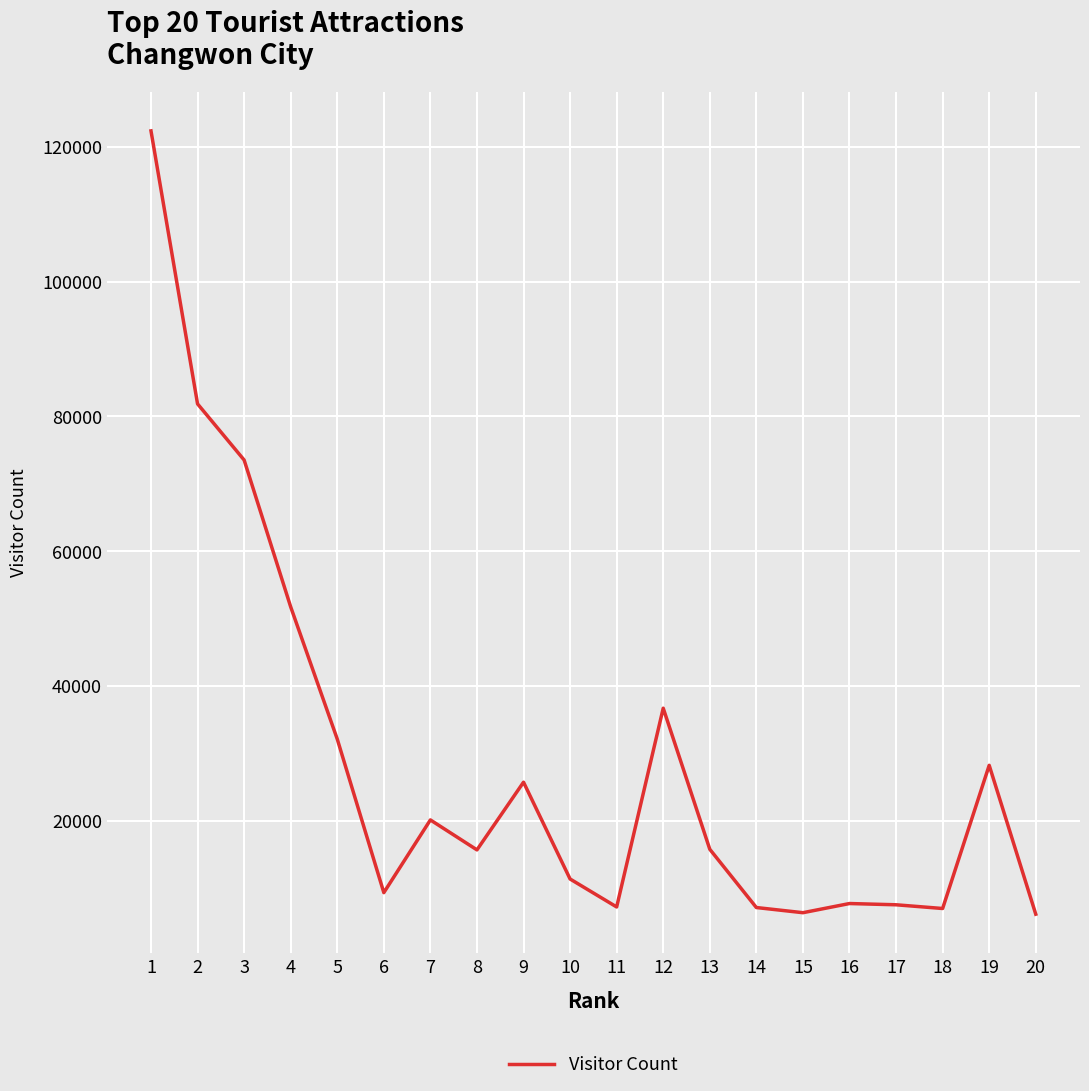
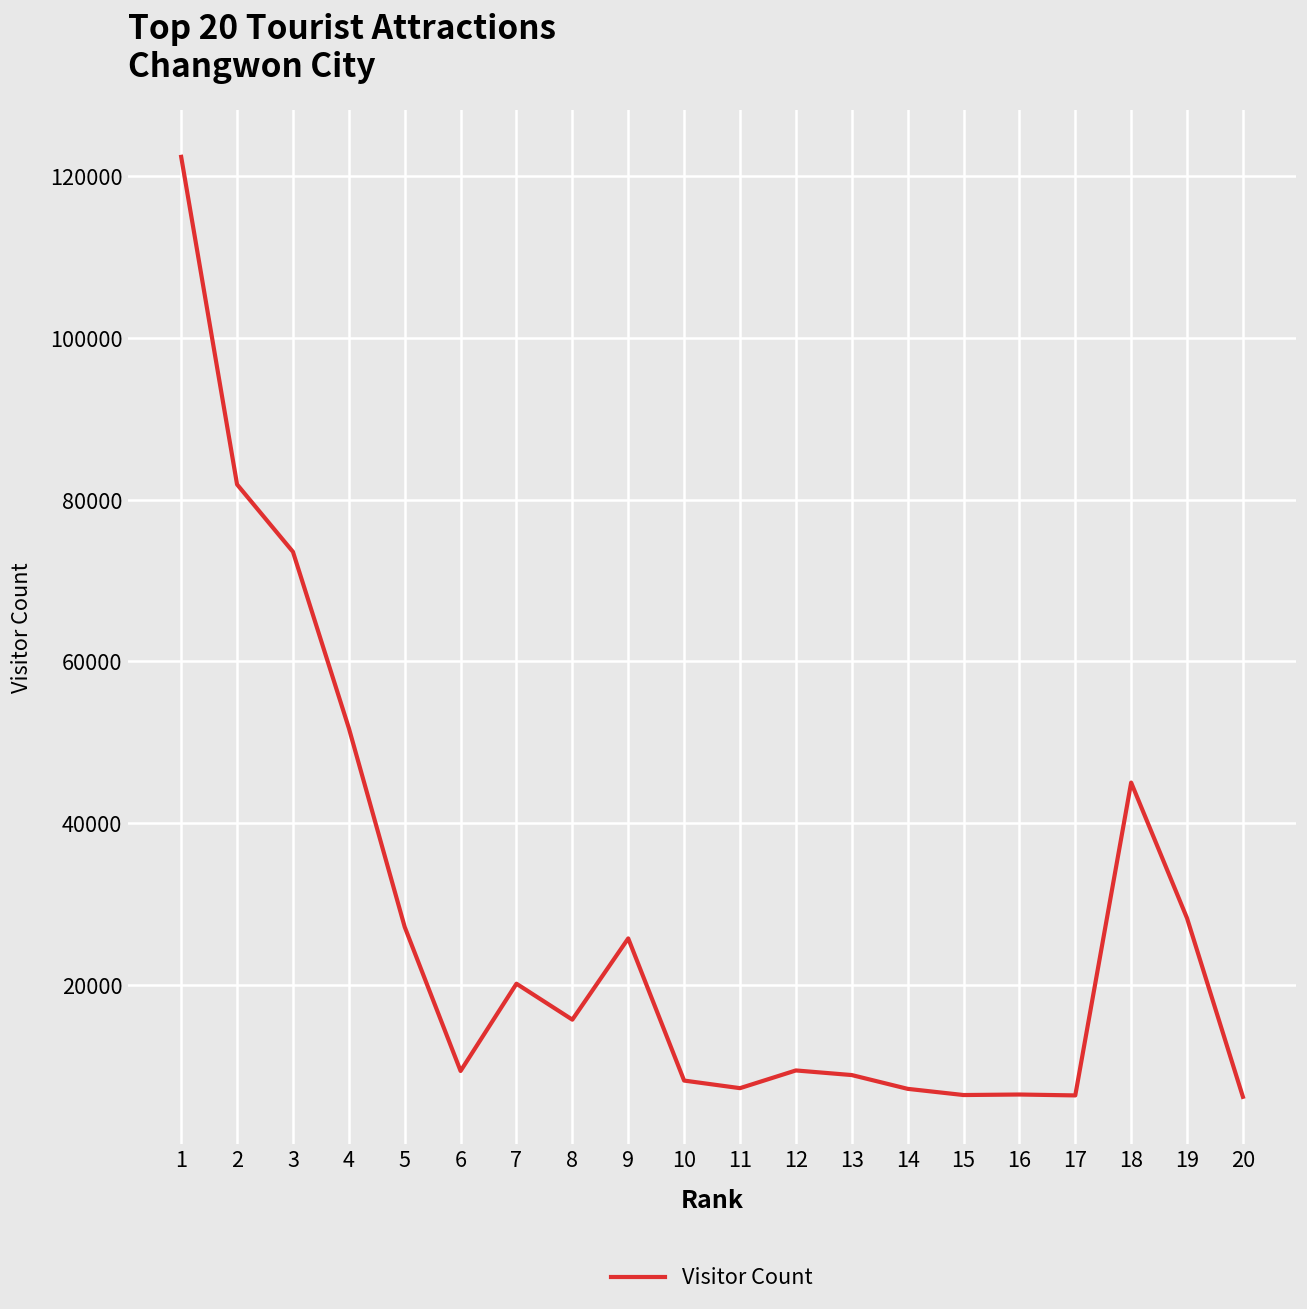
5: 32000 -> 27000
10: 11000 -> 8000
12: 37000 -> 9000
13: 16000 -> 9000
16: 8000 -> 6000
17: 8000 -> 6000
18: 7000 -> 45000
